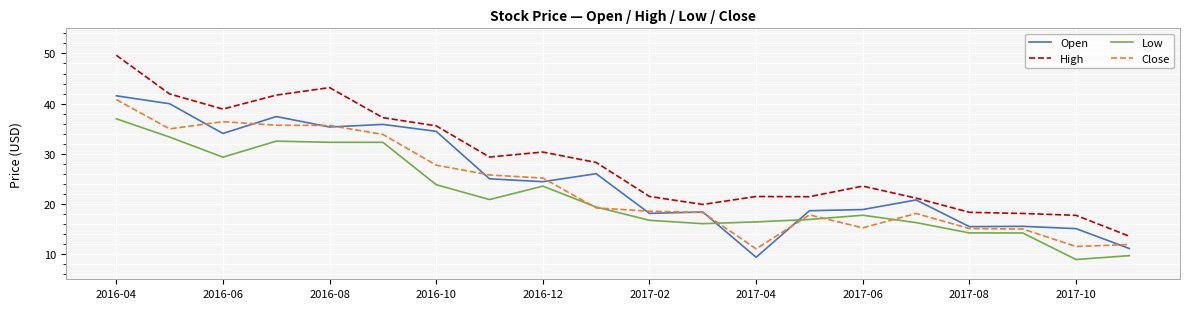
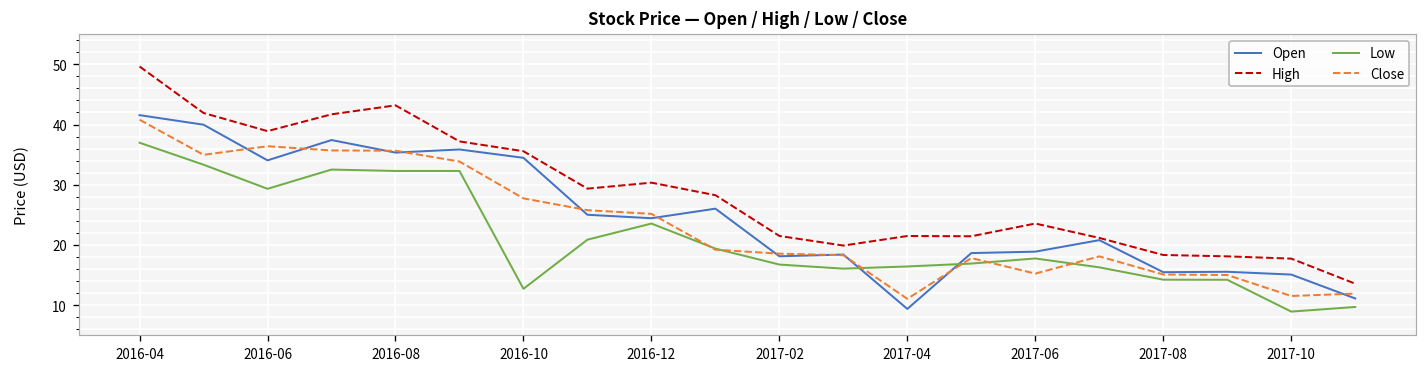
Low, 2016-10: 24 -> 13
